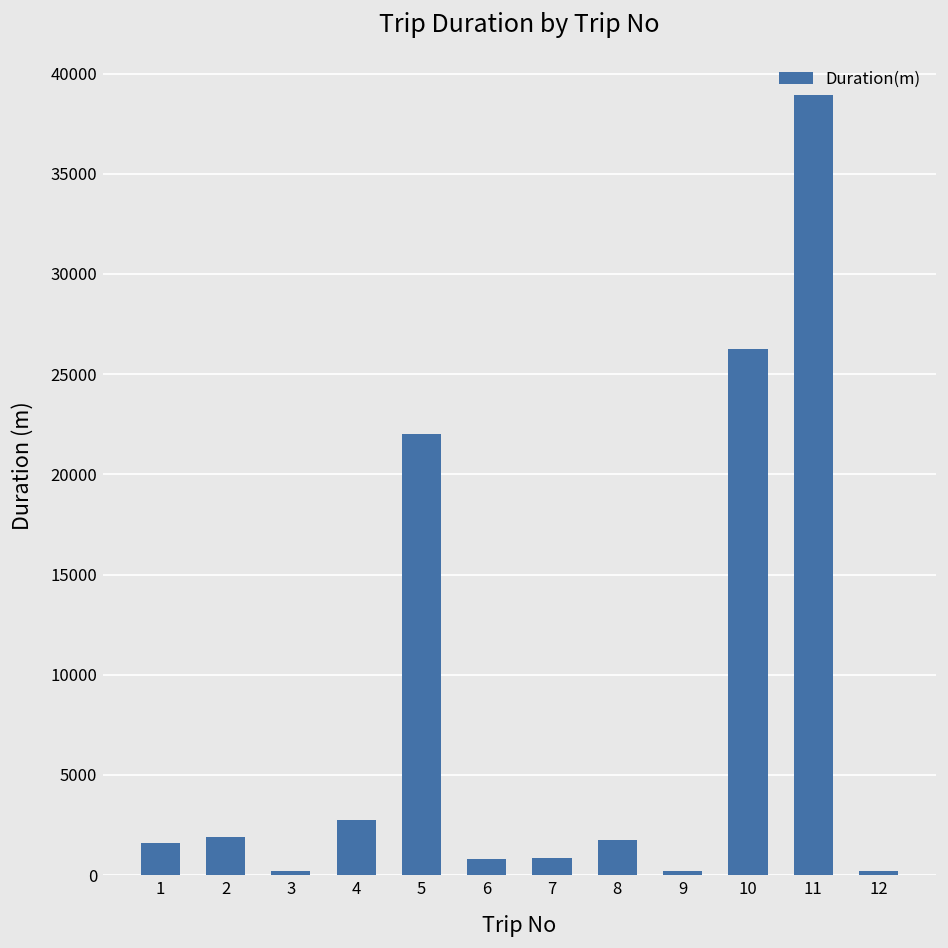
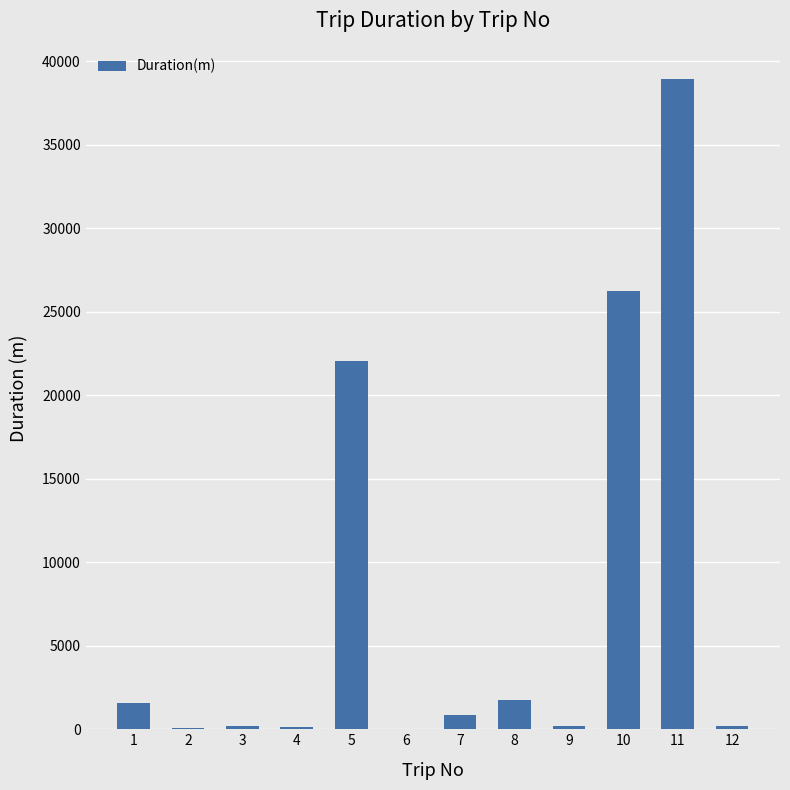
2: 1900 -> 100
4: 2800 -> 100
6: 800 -> 0
